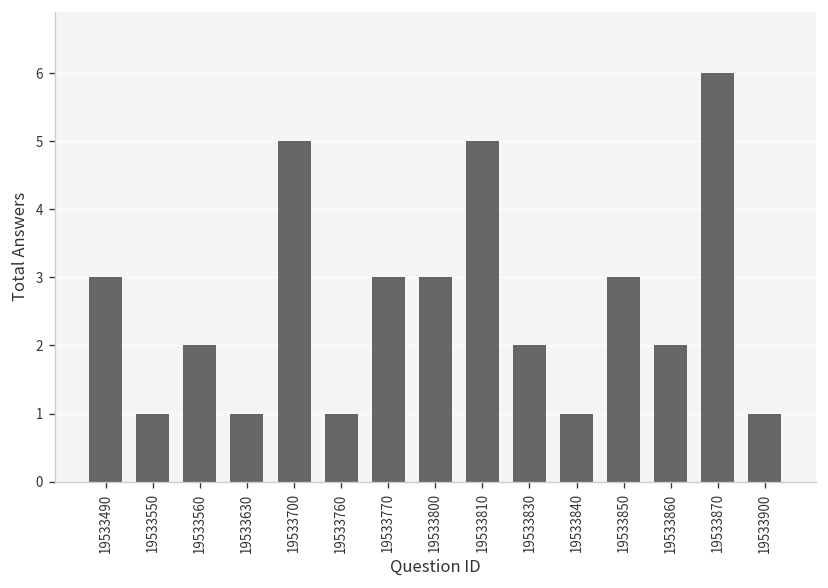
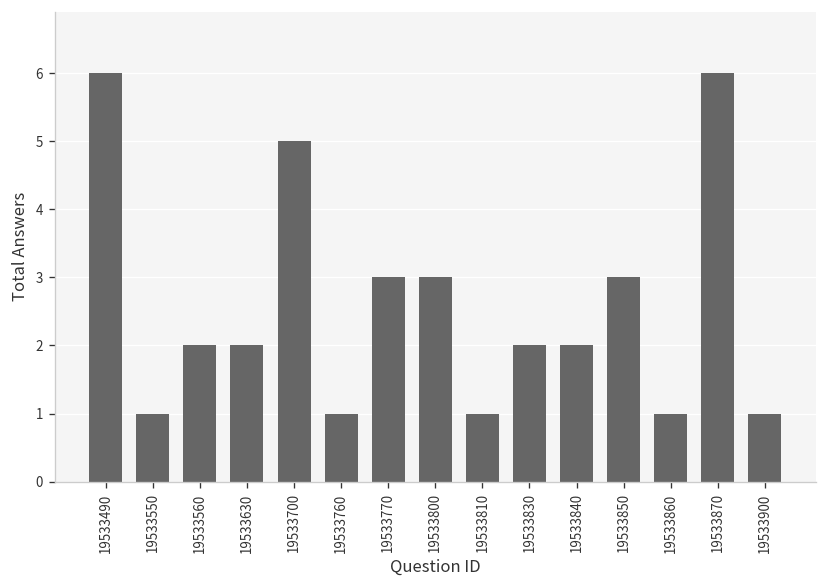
19533490: 3 -> 6
19533630: 1 -> 2
19533810: 5 -> 1
19533840: 1 -> 2
19533860: 2 -> 1
